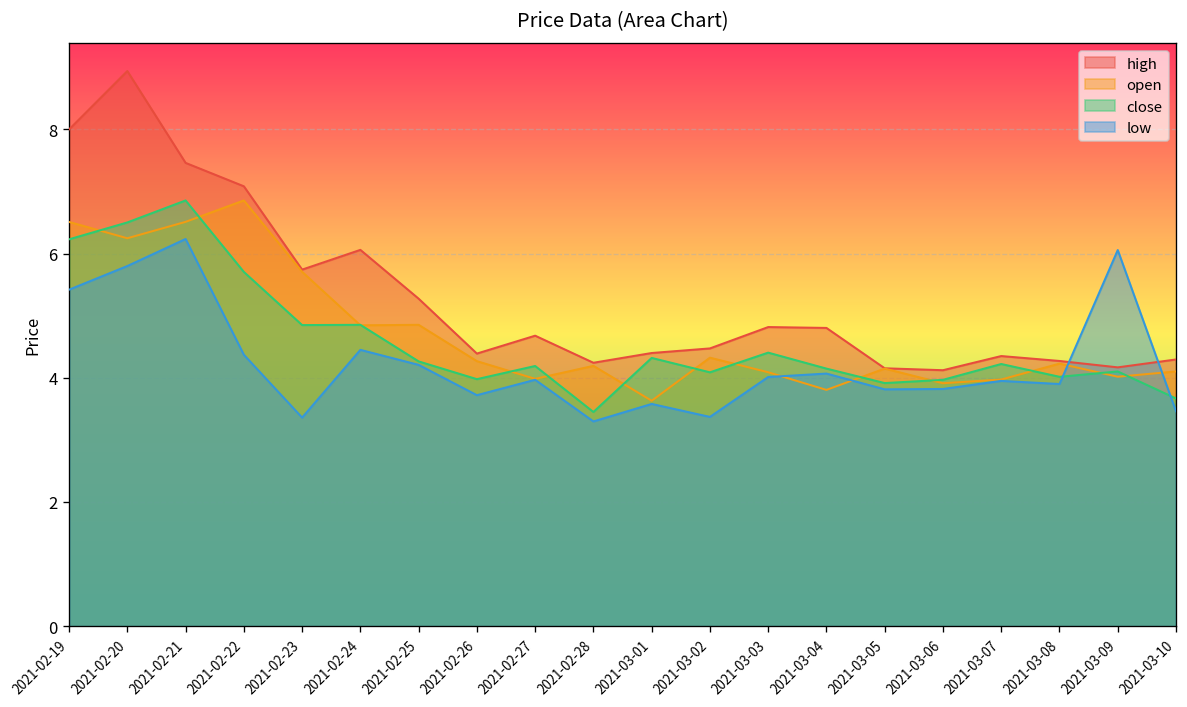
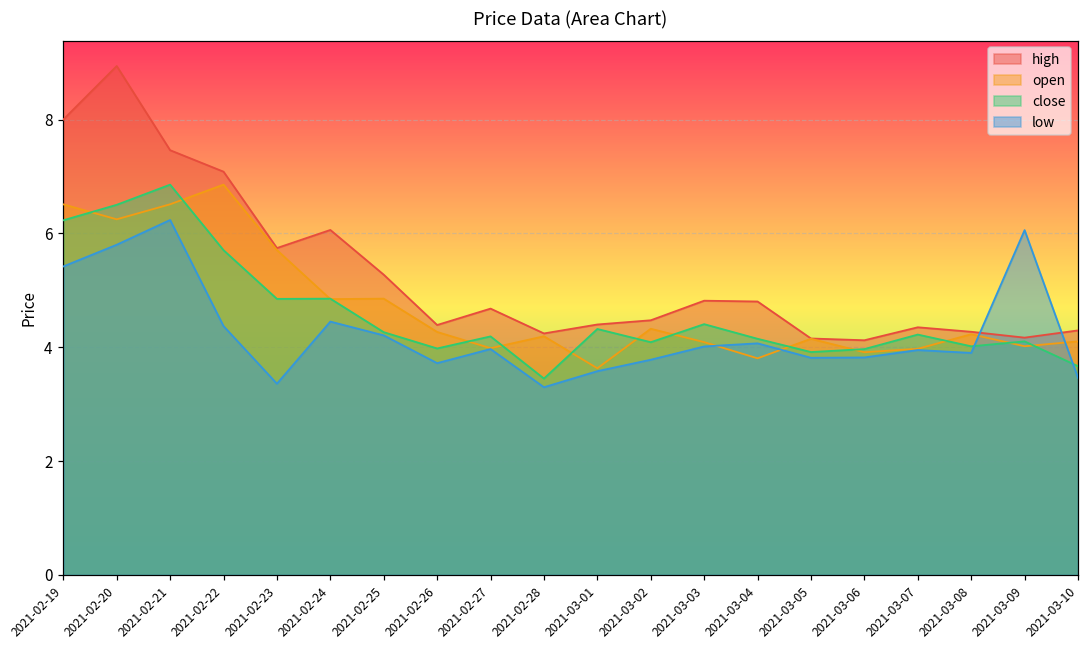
low, 2021-03-02: 3.4 -> 3.8
